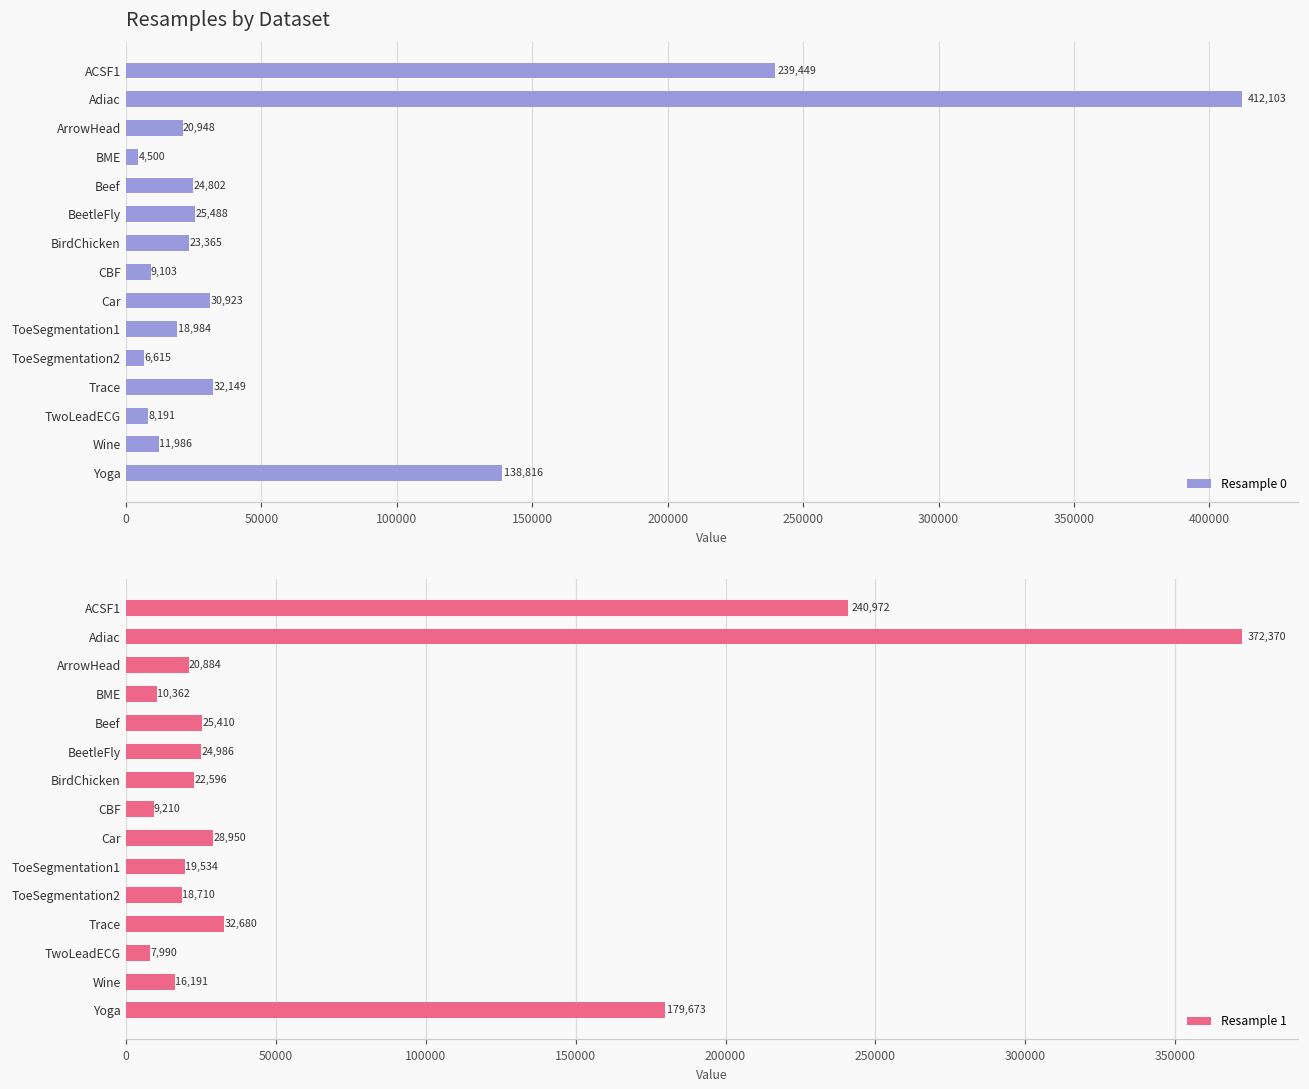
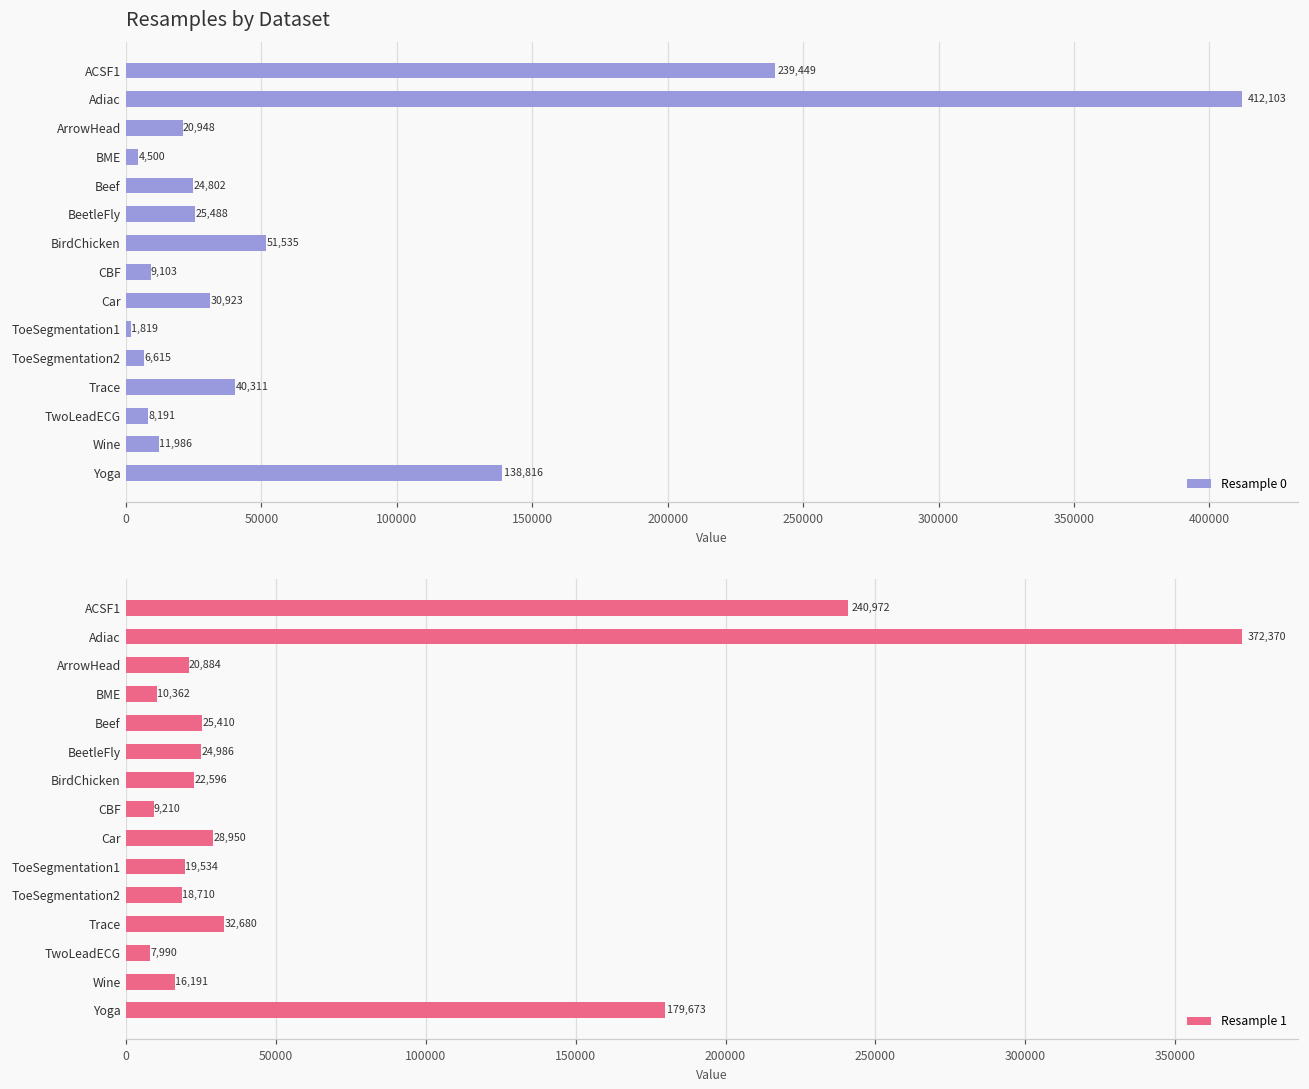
Resamples by Dataset, BirdChicken: 23,365 -> 51,535
Resamples by Dataset, ToeSegmentation1: 18,984 -> 1,819
Resamples by Dataset, Trace: 32,149 -> 40,311
